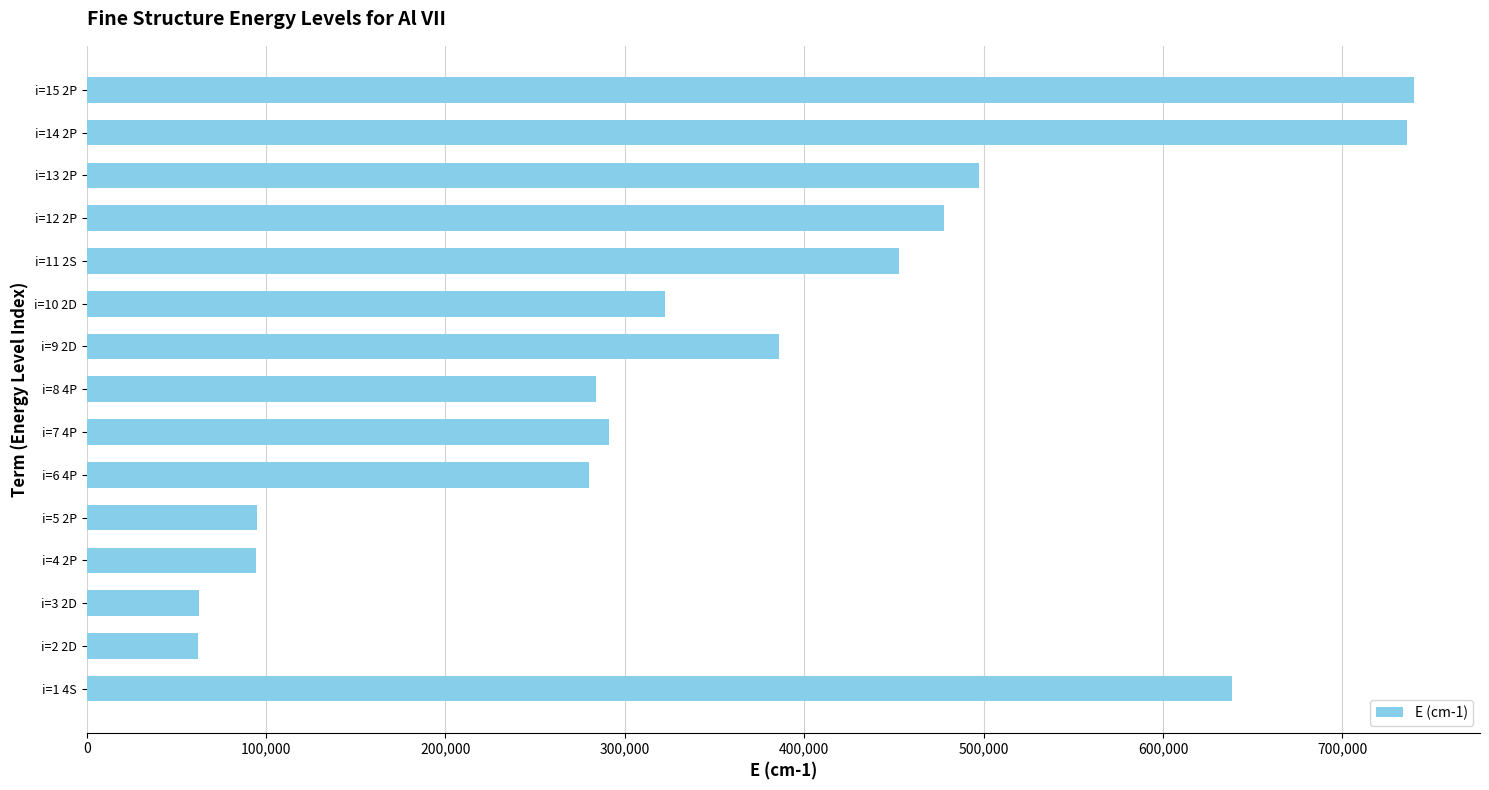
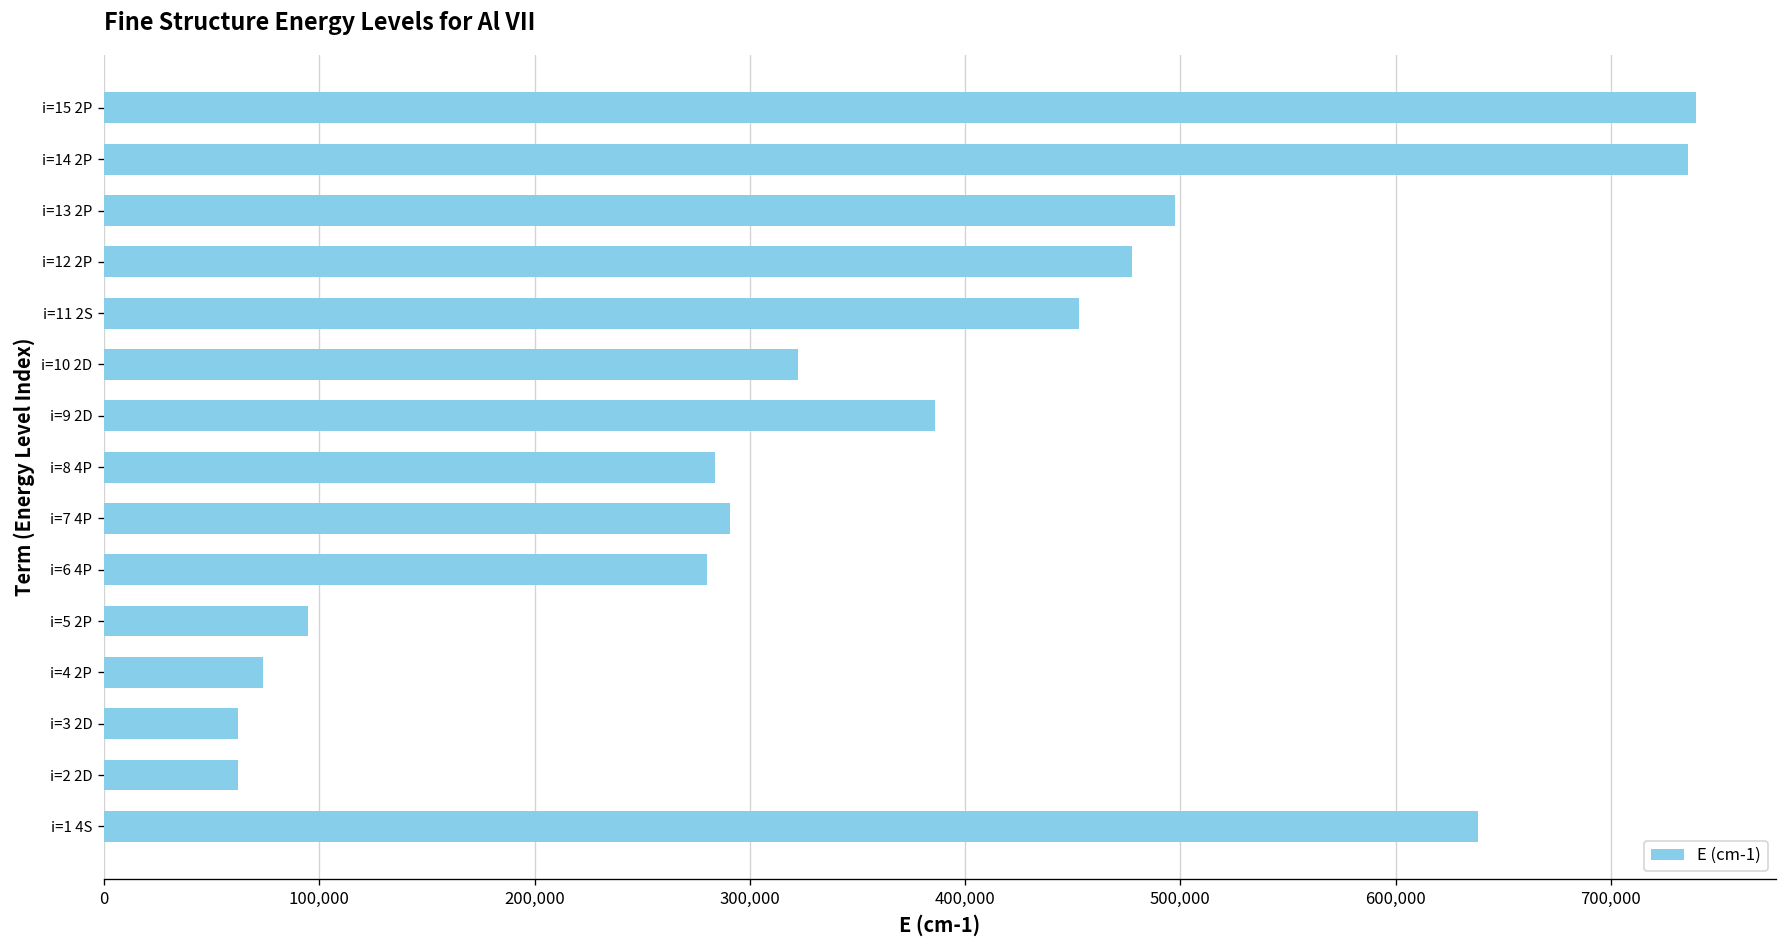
i=4 2P: 95,000 -> 74,000
